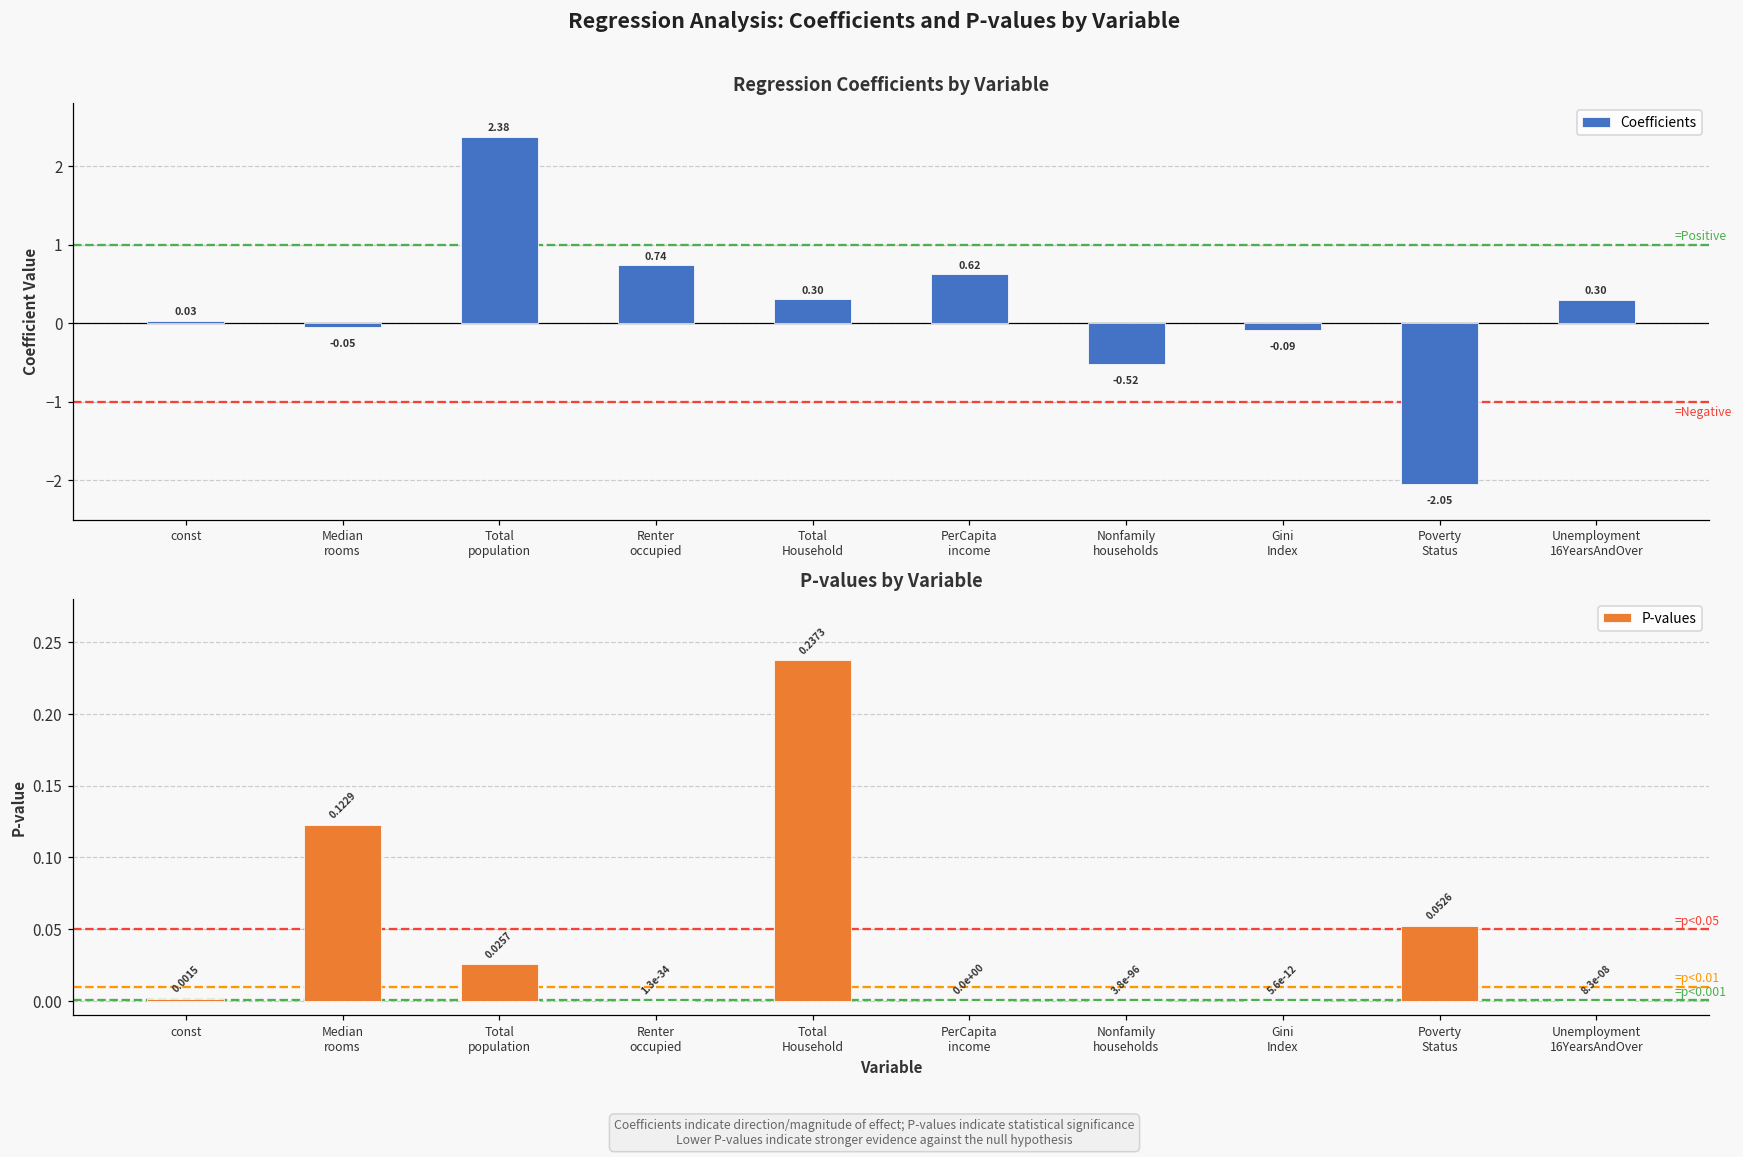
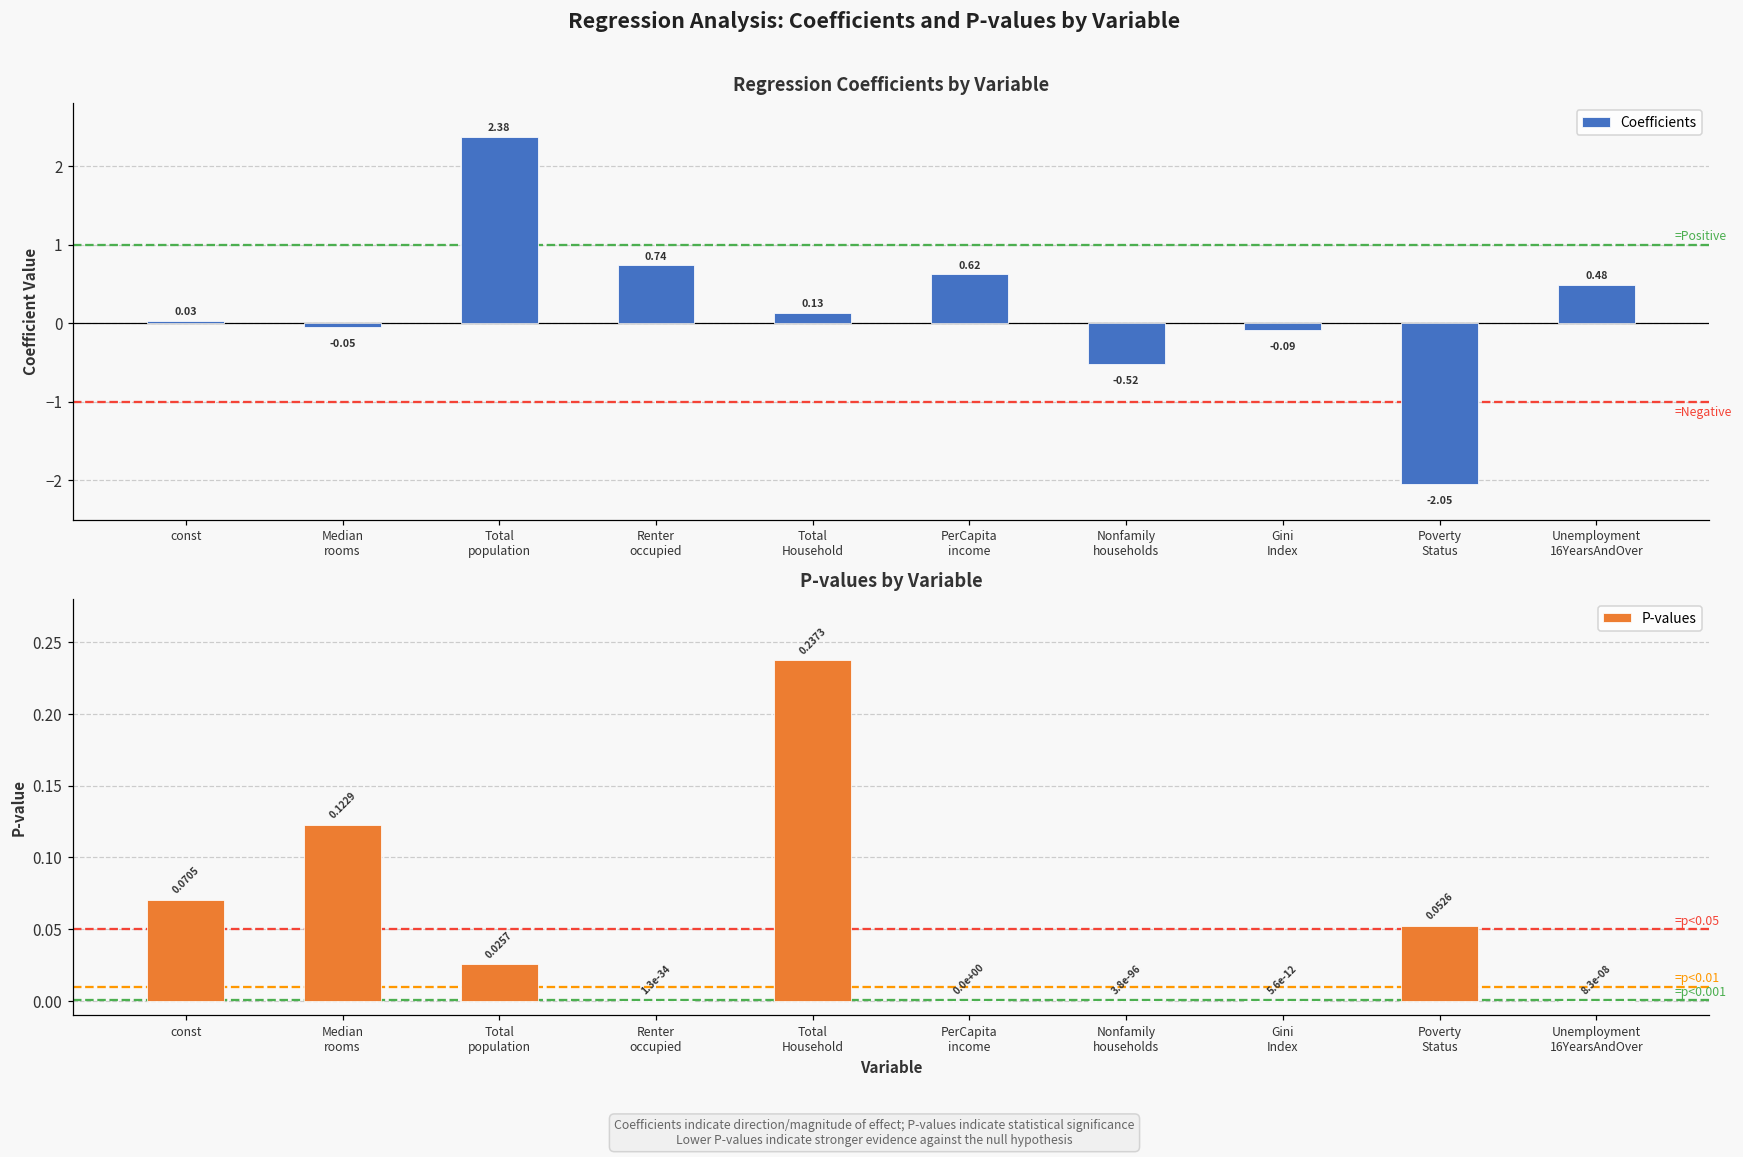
Regression Coefficients by Variable, Total Household: 0.30 -> 0.13
Regression Coefficients by Variable, Unemployment 16YearsAndOver: 0.30 -> 0.48
P-values by Variable, const: 0.0015 -> 0.0705
